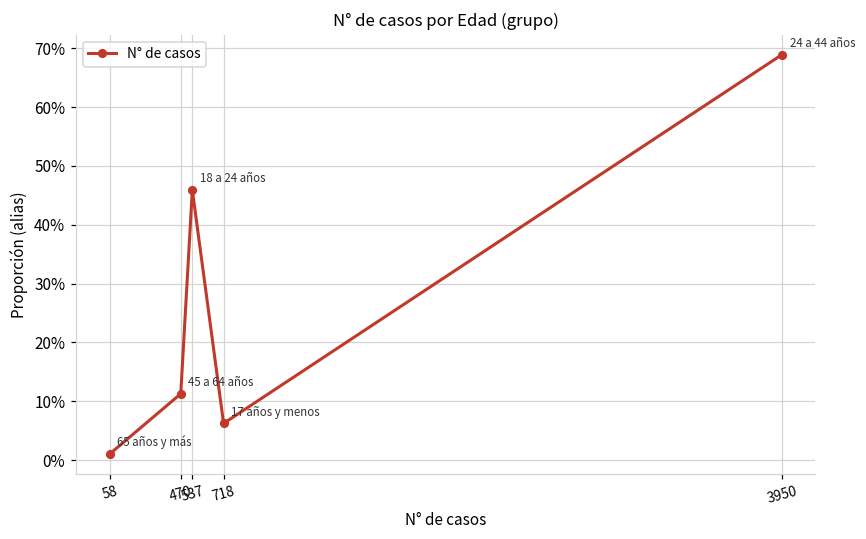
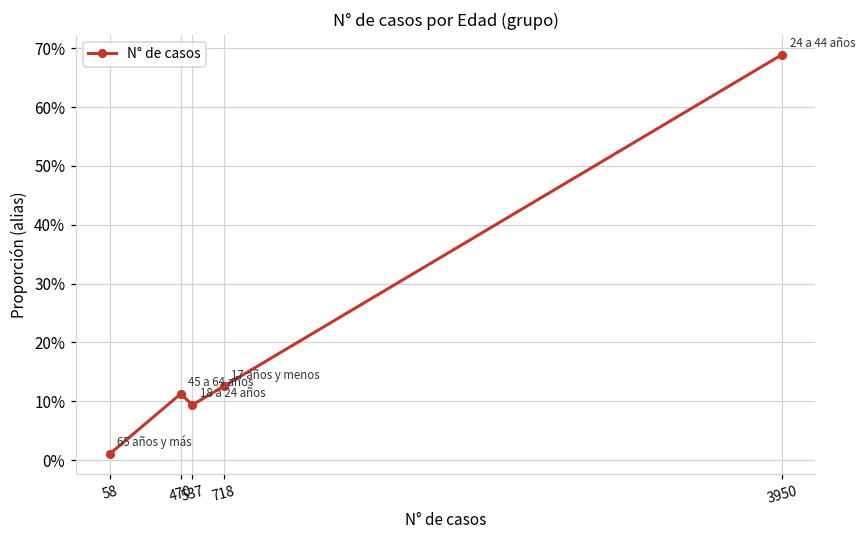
537: 46% -> 9%
718: 6% -> 13%
